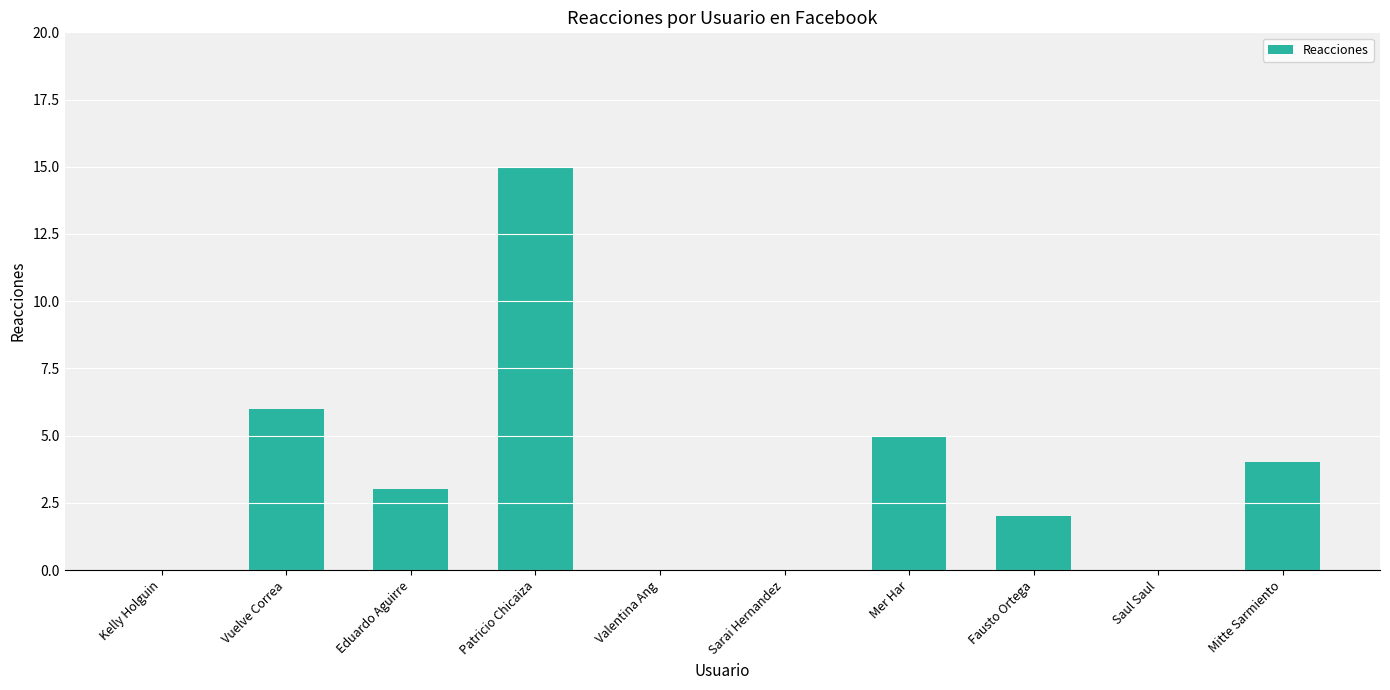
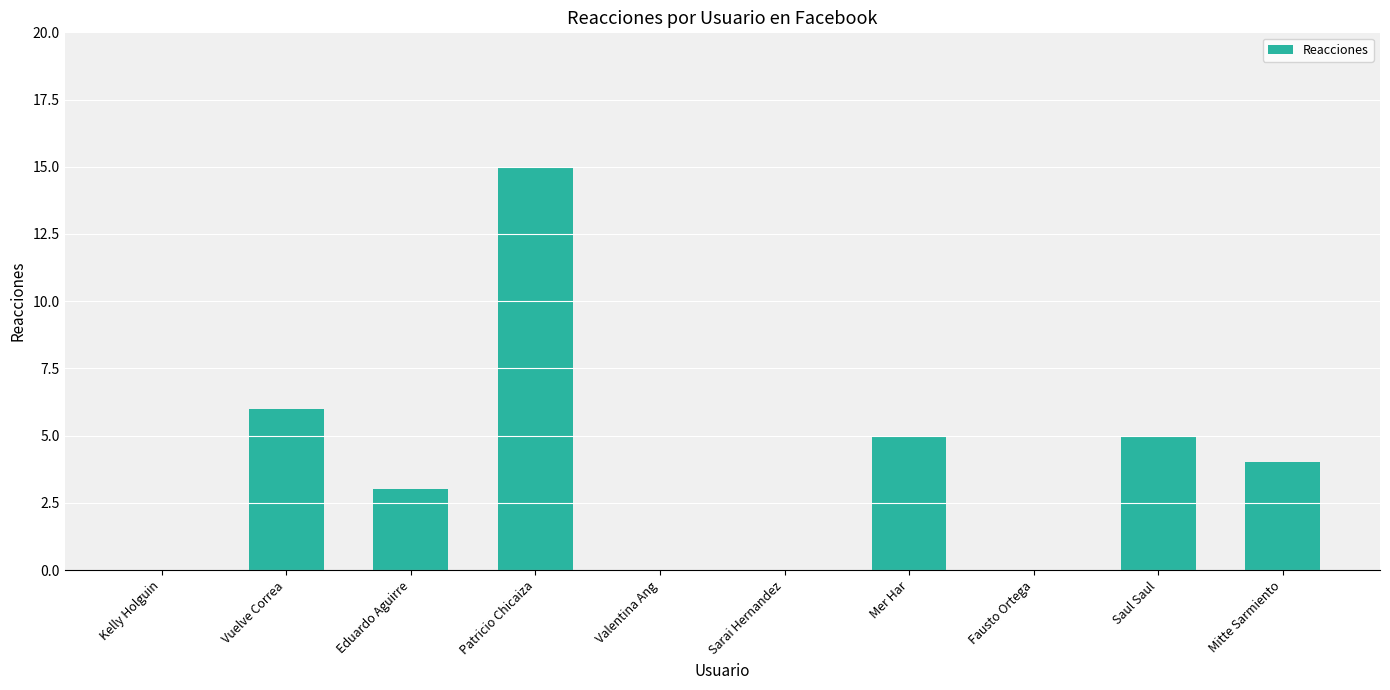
Fausto Ortega: 2 -> 0
Saul Saul: 0 -> 5
